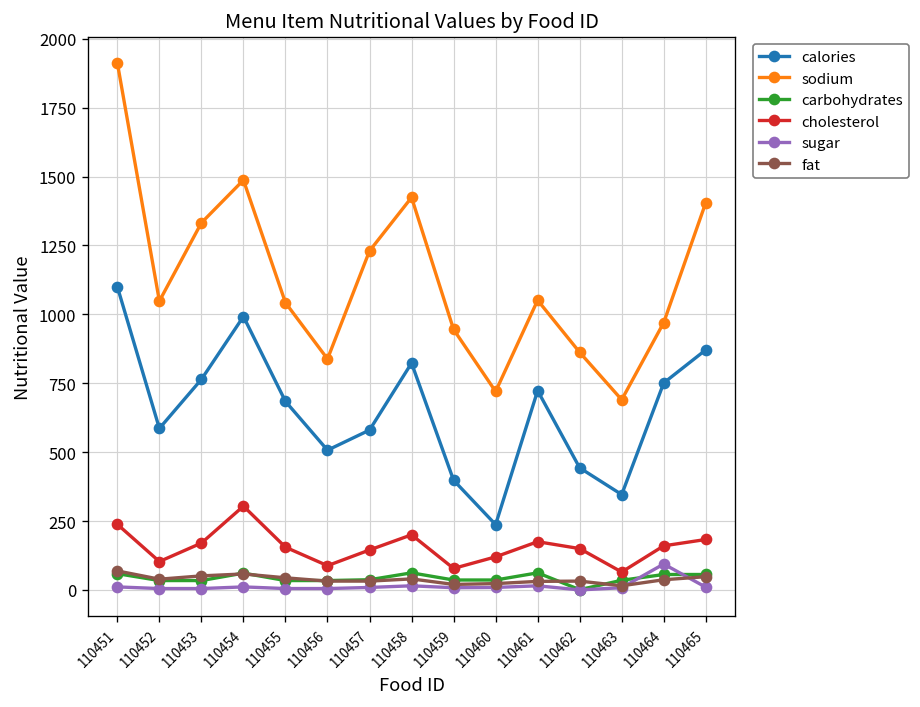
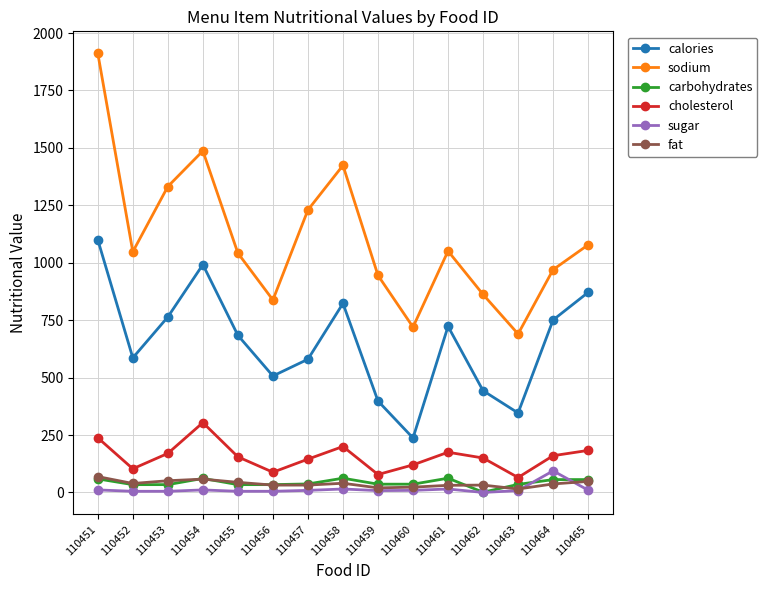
sodium, 110465: 1410 -> 1080
